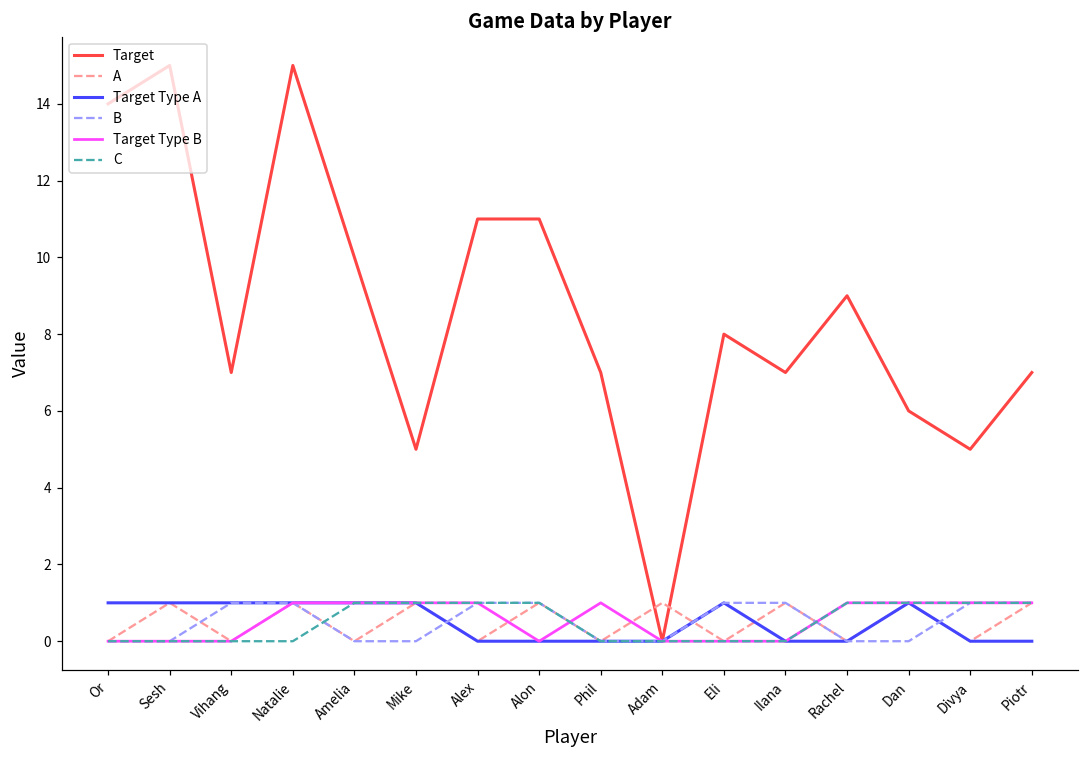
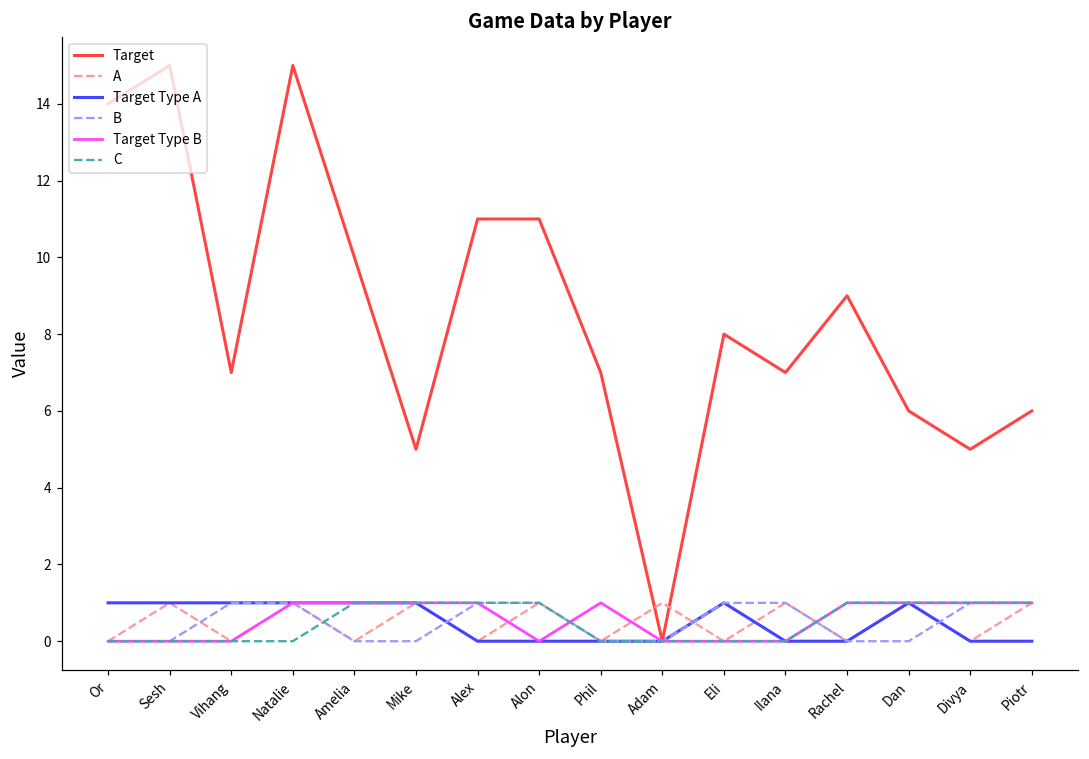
Target, Piotr: 7 -> 6
